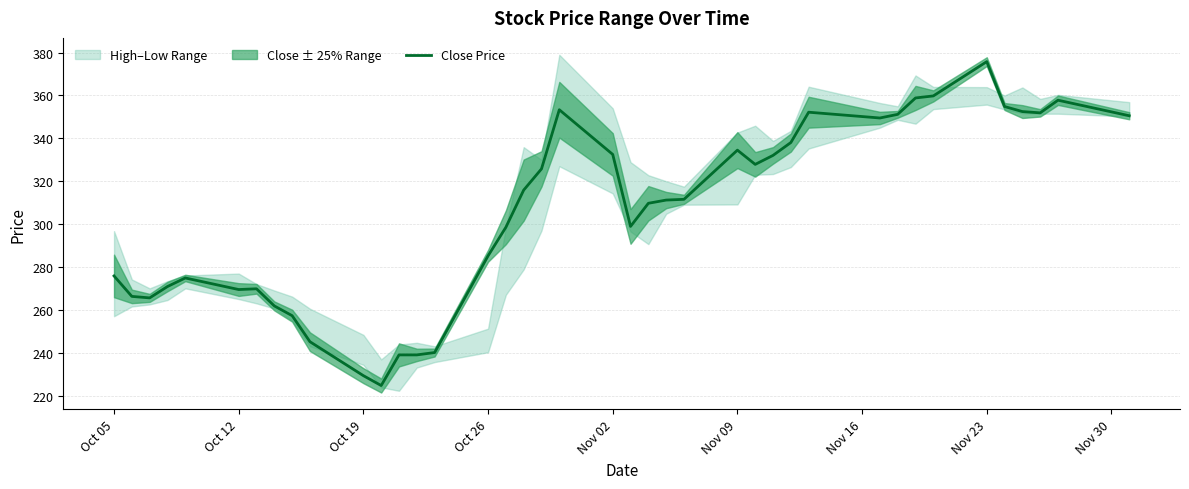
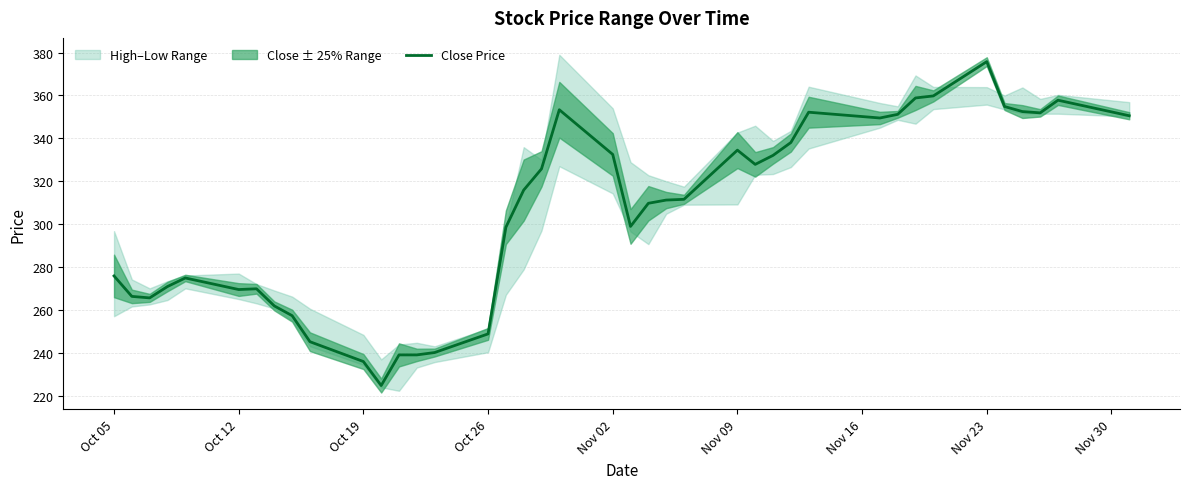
Close Price, Oct 19: 229 -> 236
Close Price, Oct 26: 285 -> 249
